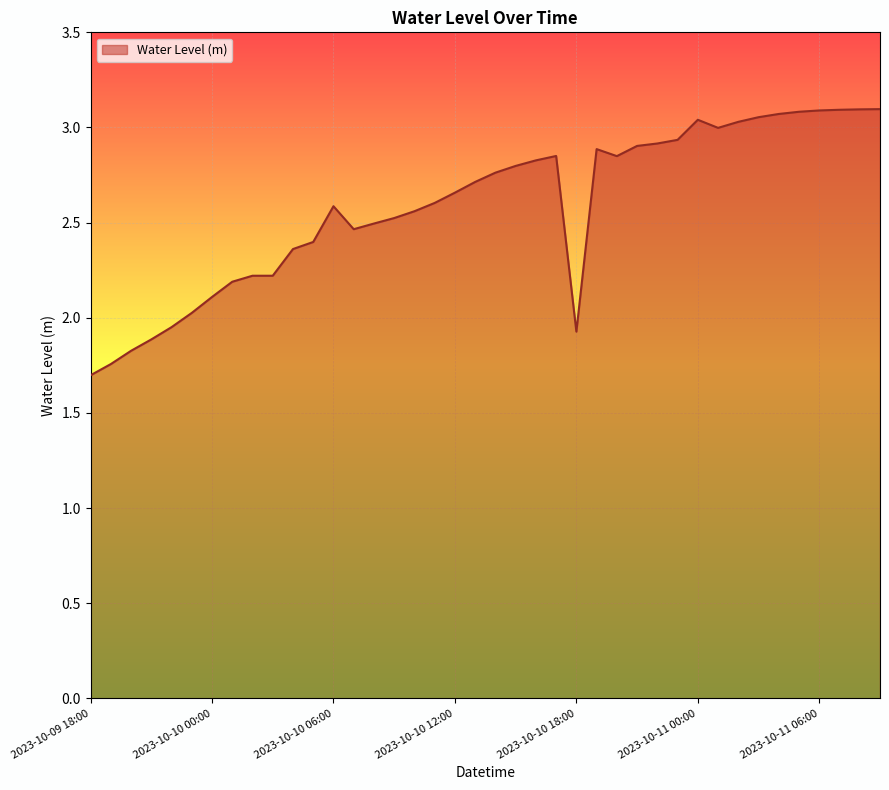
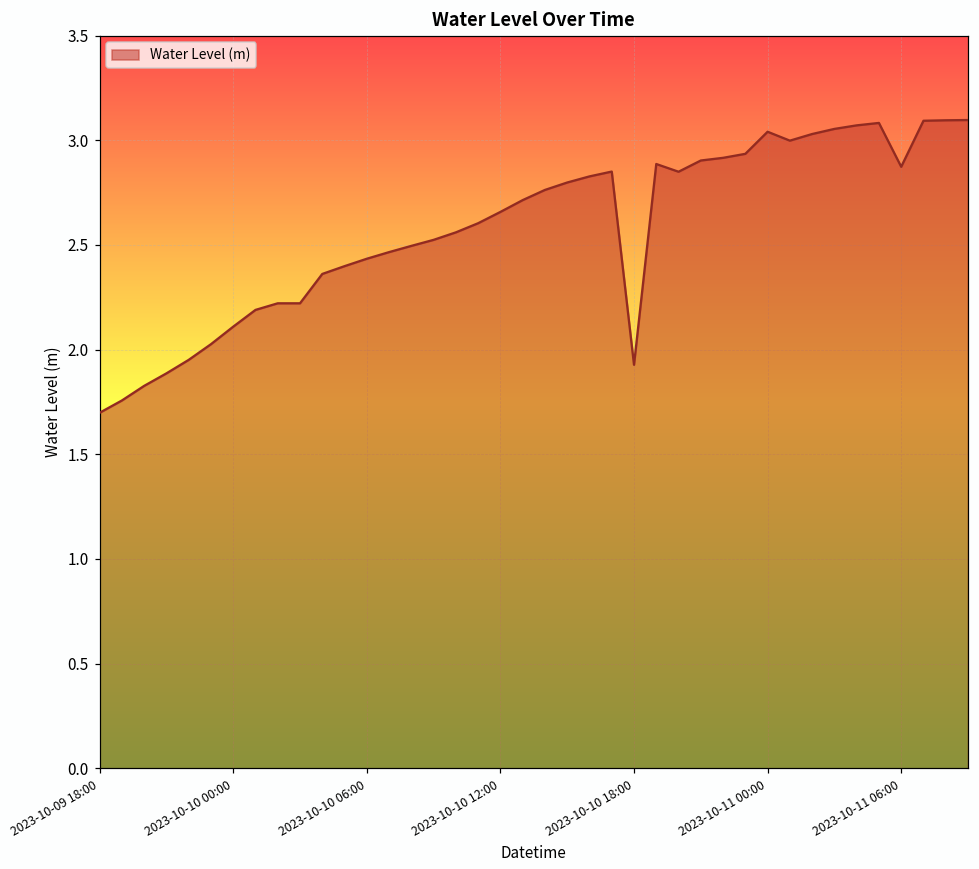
2023-10-10 06:00: 2.59 -> 2.43
2023-10-11 06:00: 3.09 -> 2.87
